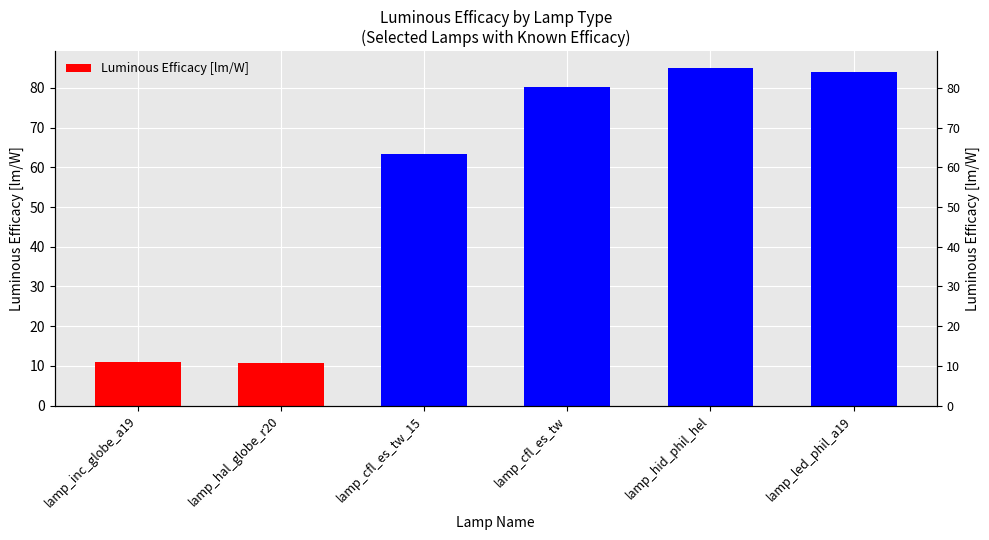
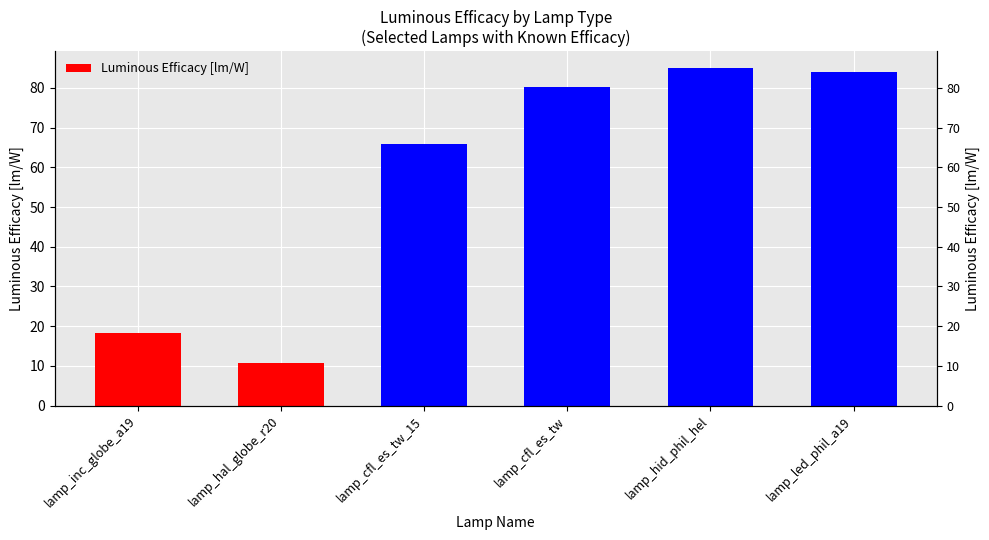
lamp_inc_globe_a19: 11 -> 18
lamp_cfl_es_tw_15: 63 -> 66
